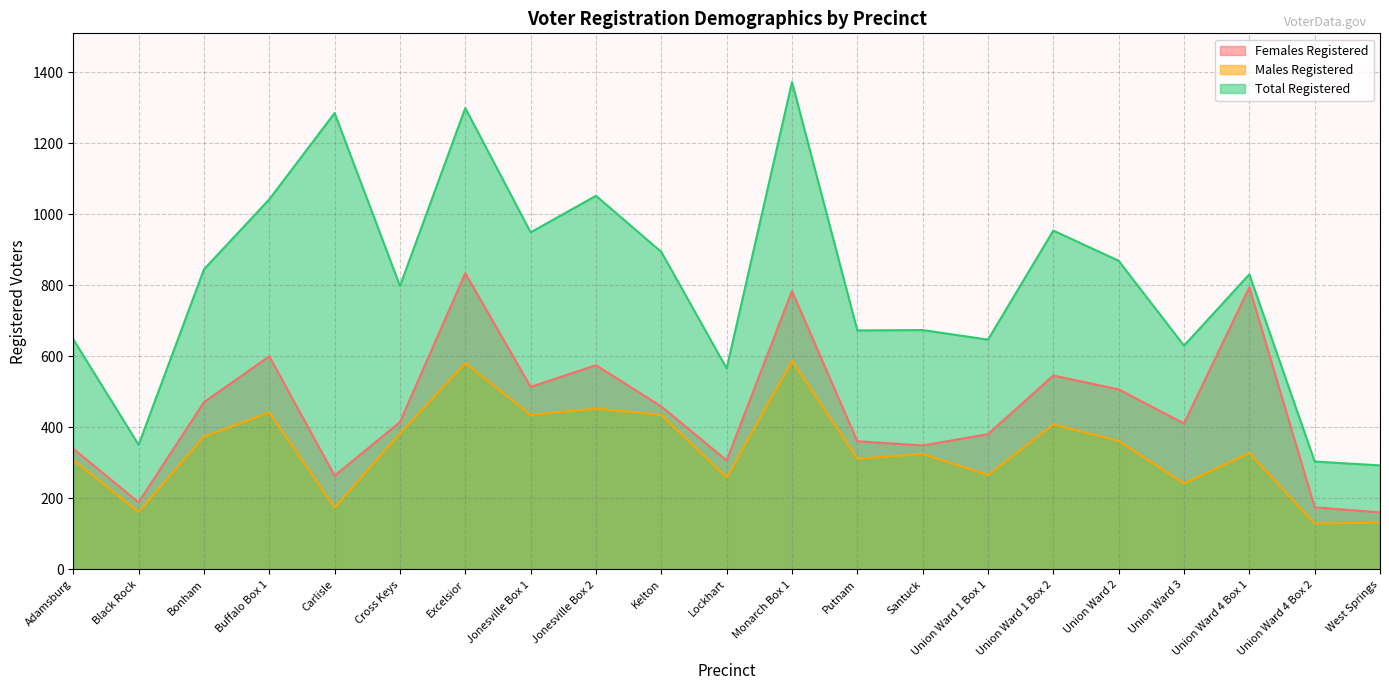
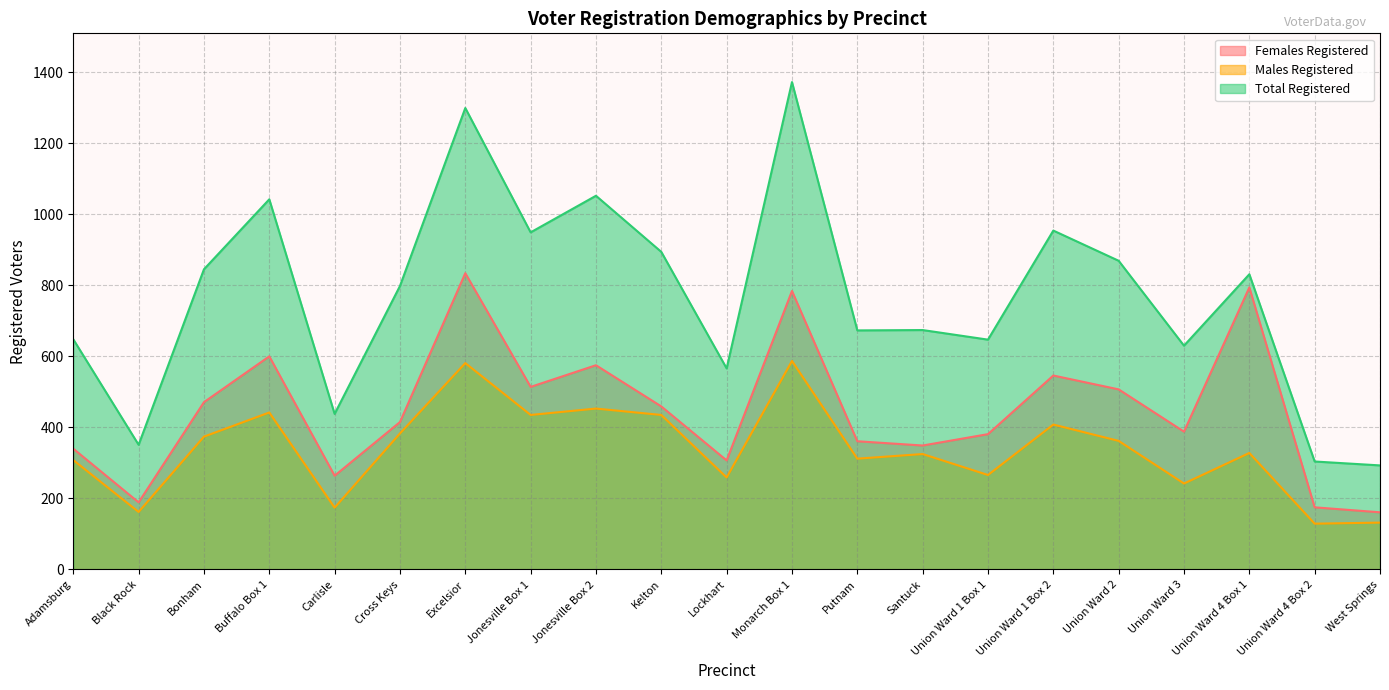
Total Registered, Carlisle: 1290 -> 440
Females Registered, Union Ward 3: 410 -> 390
